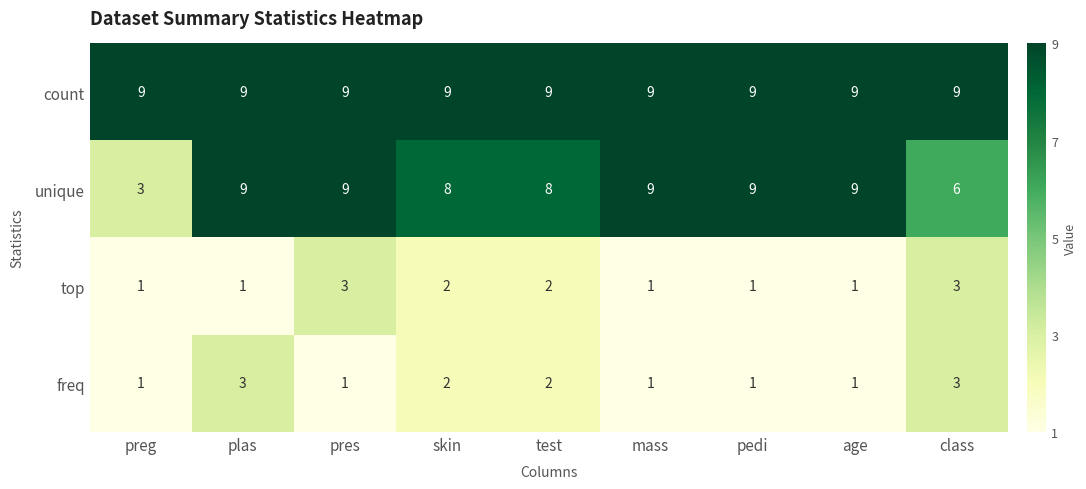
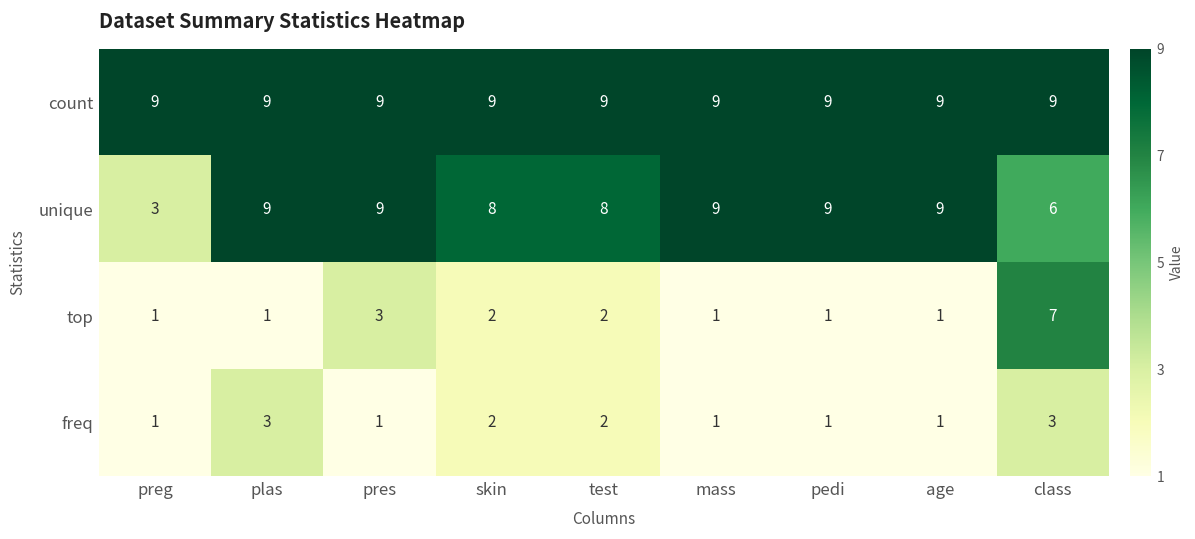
top, class: 3 -> 7
